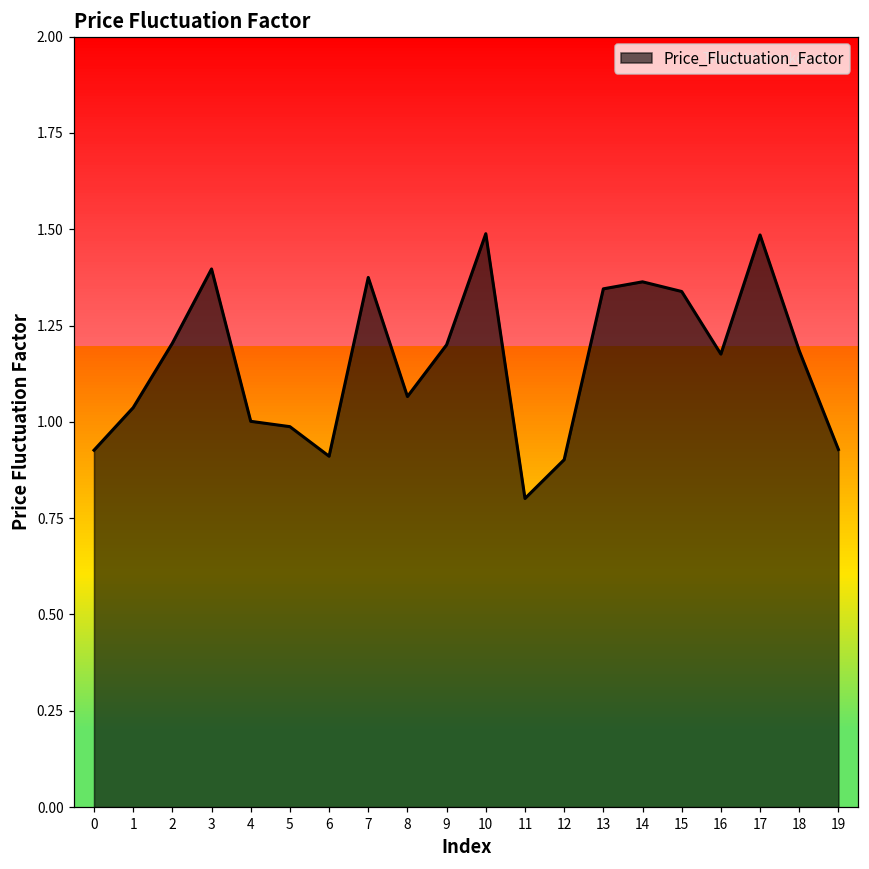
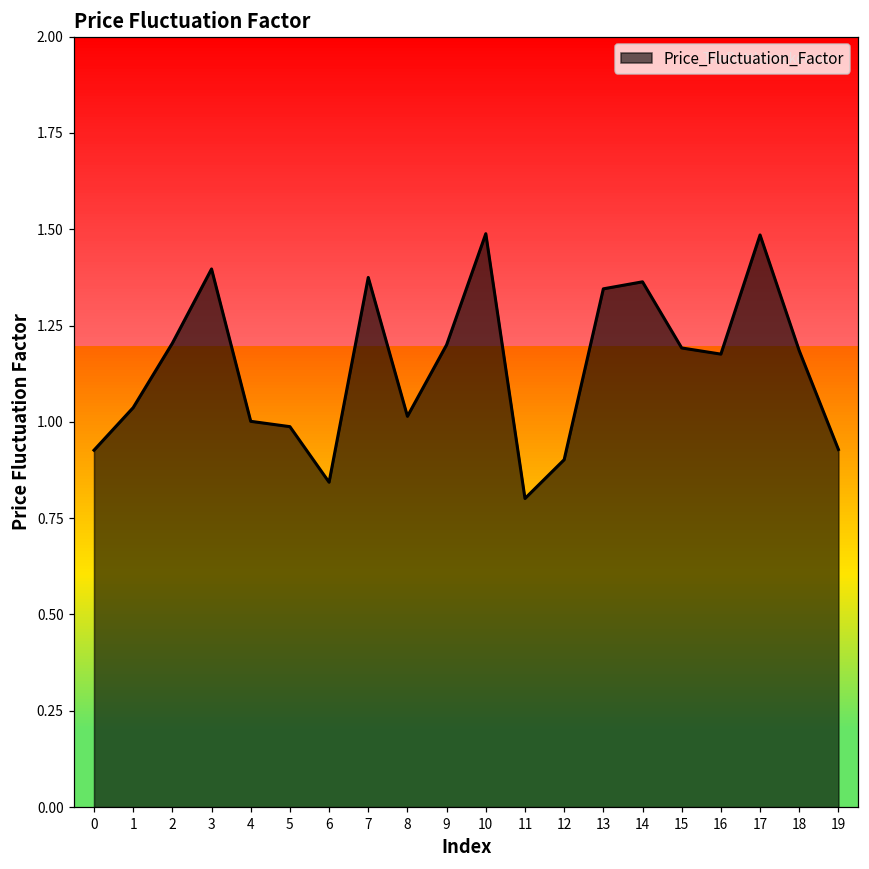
6: 0.91 -> 0.84
8: 1.07 -> 1.01
15: 1.34 -> 1.19
